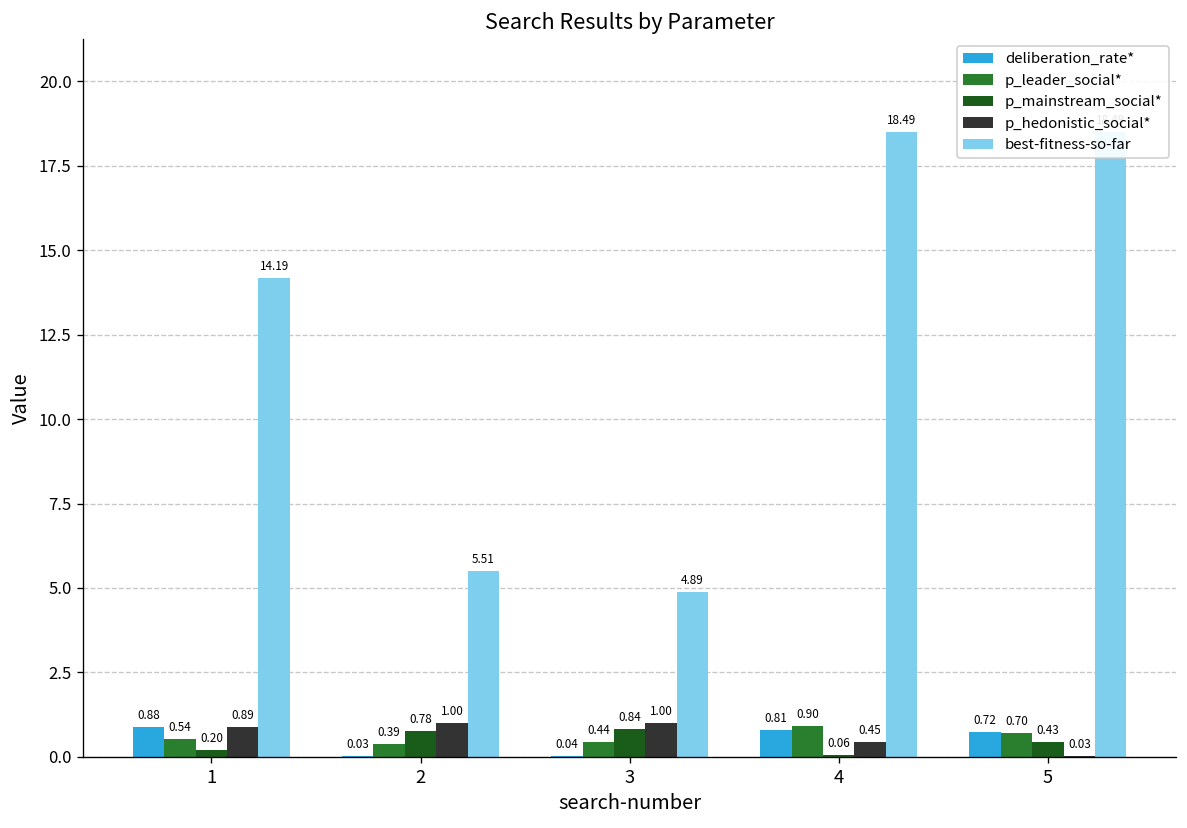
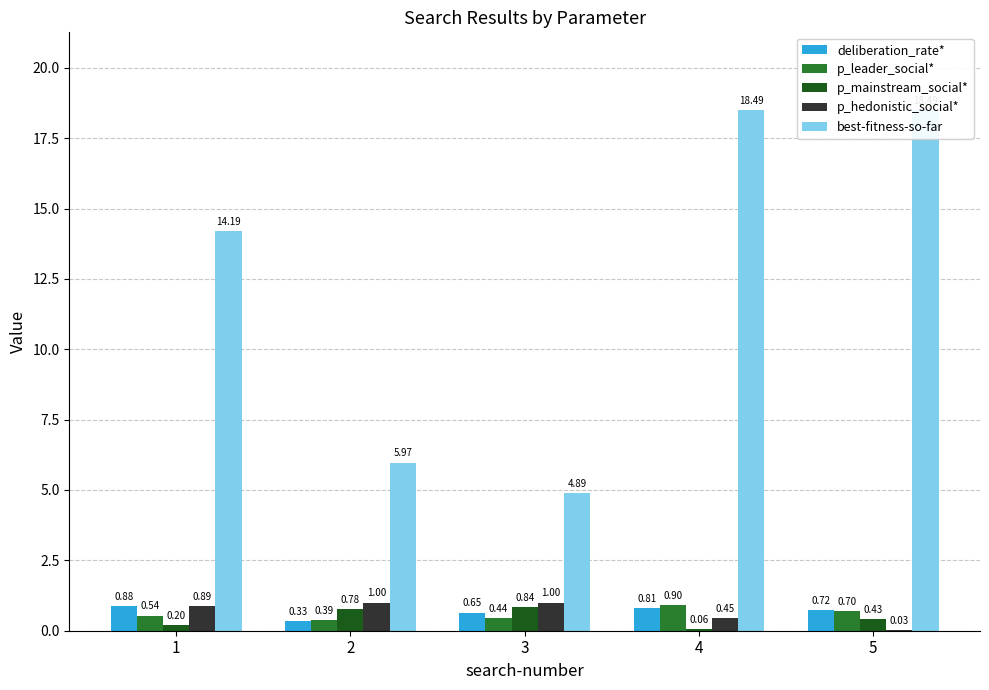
deliberation_rate*, 2: 0.03 -> 0.33
best-fitness-so-far, 2: 5.51 -> 5.97
deliberation_rate*, 3: 0.04 -> 0.65
